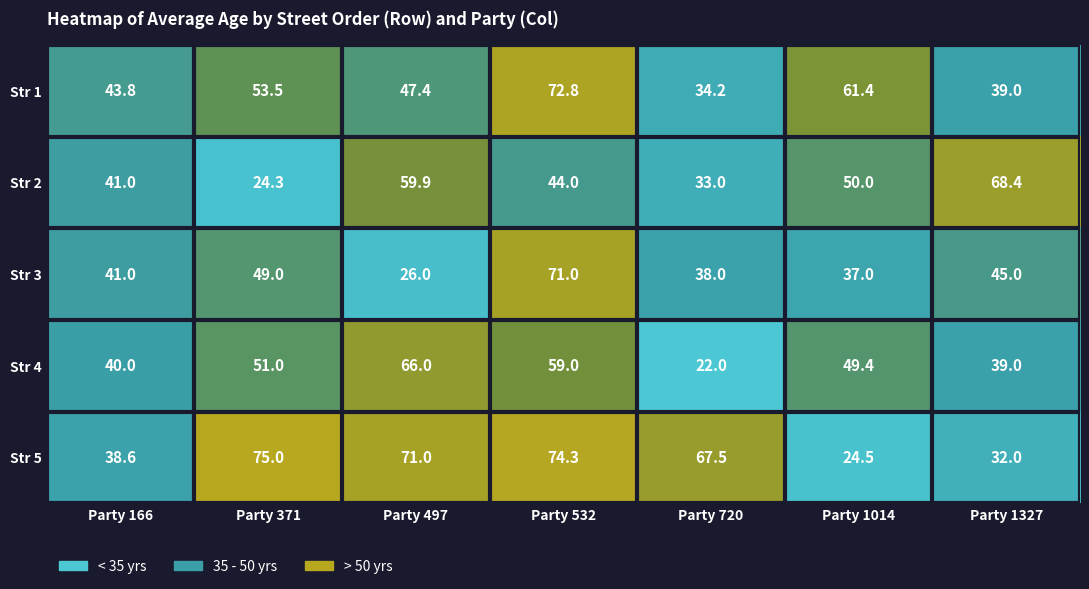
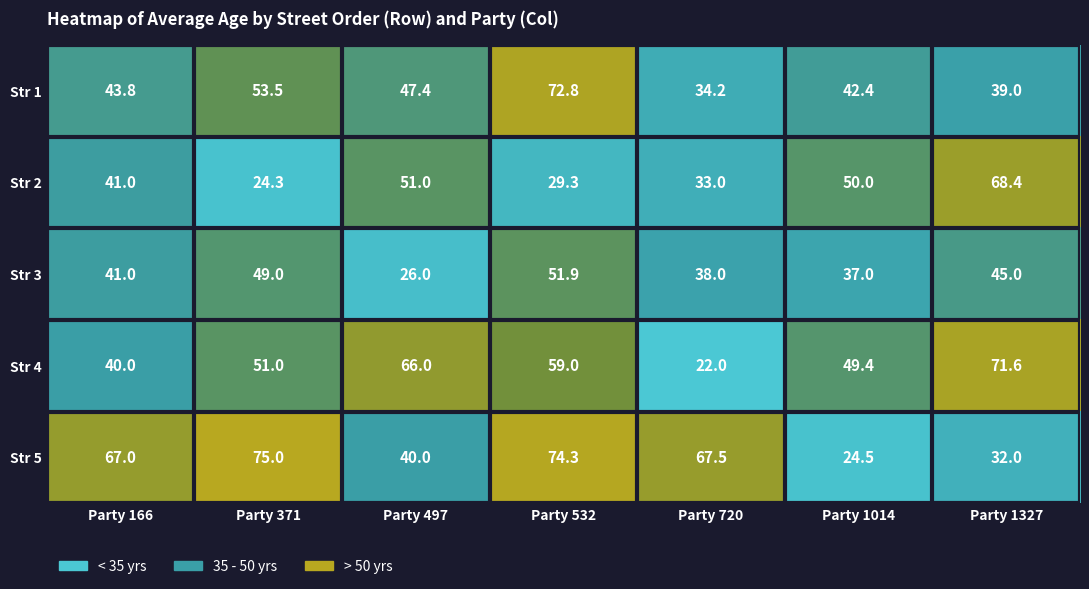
Str 1, Party 1014: 61.4 -> 42.4
Str 2, Party 497: 59.9 -> 51.0
Str 2, Party 532: 44.0 -> 29.3
Str 3, Party 532: 71.0 -> 51.9
Str 4, Party 1327: 39.0 -> 71.6
Str 5, Party 166: 38.6 -> 67.0
Str 5, Party 497: 71.0 -> 40.0
